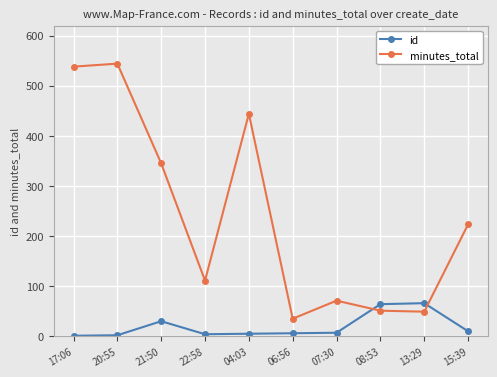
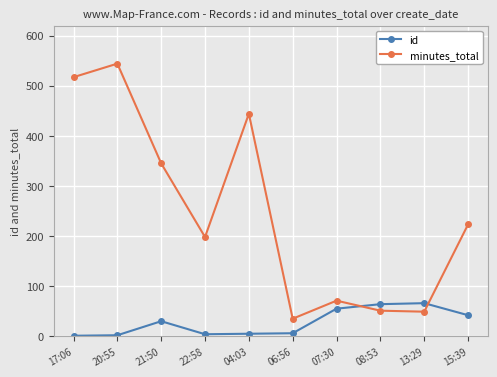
minutes_total, 17:06: 540 -> 520
minutes_total, 22:58: 110 -> 200
id, 07:30: 10 -> 60
id, 15:39: 10 -> 40
